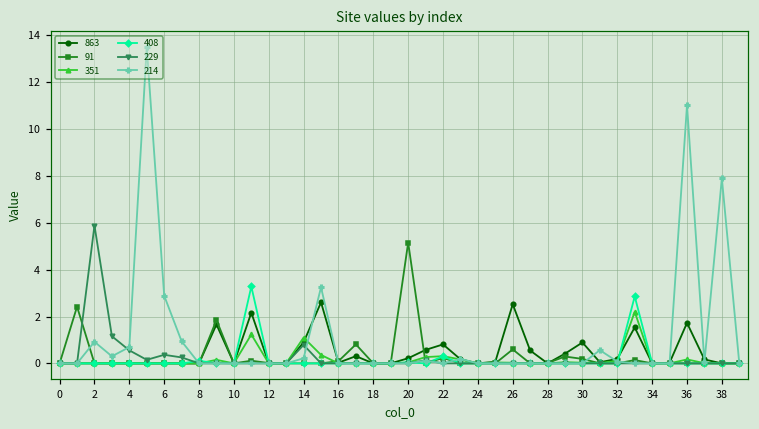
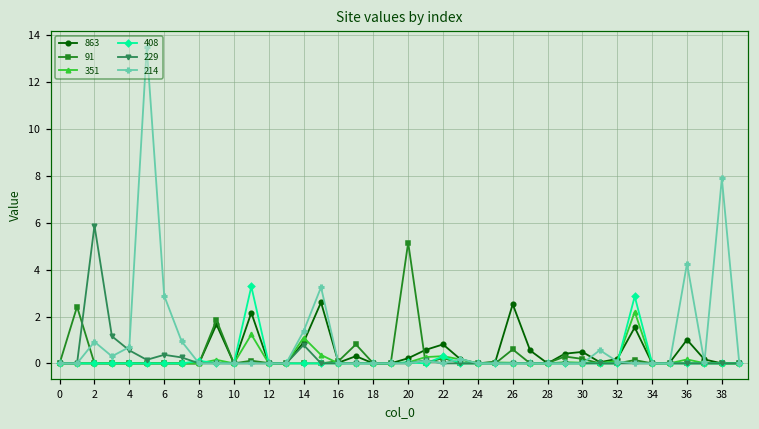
214, 14: 0.2 -> 1.4
863, 30: 0.9 -> 0.5
863, 36: 1.7 -> 1.0
214, 36: 11.0 -> 4.3
